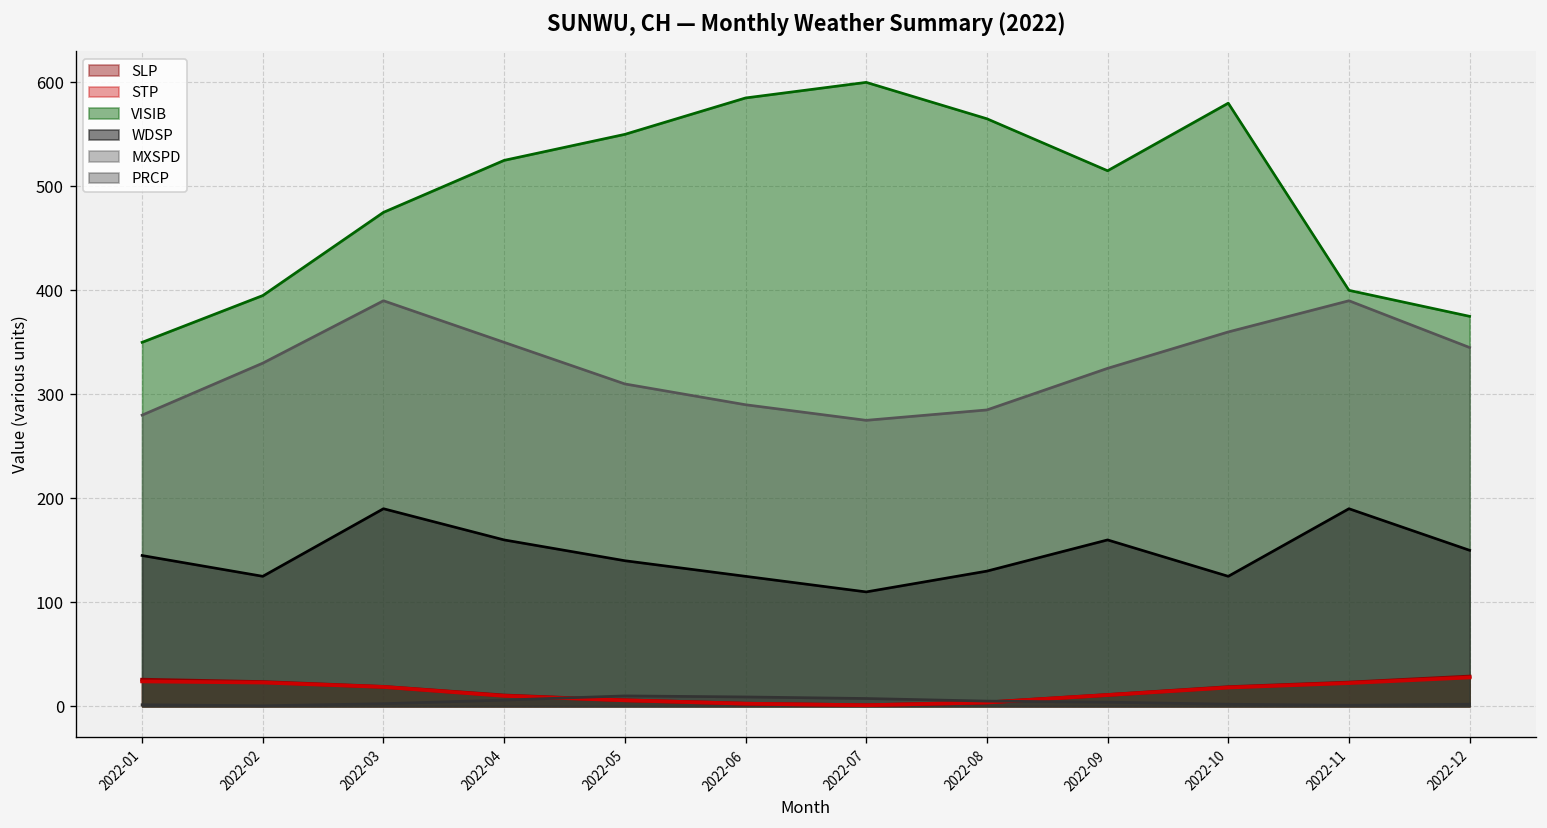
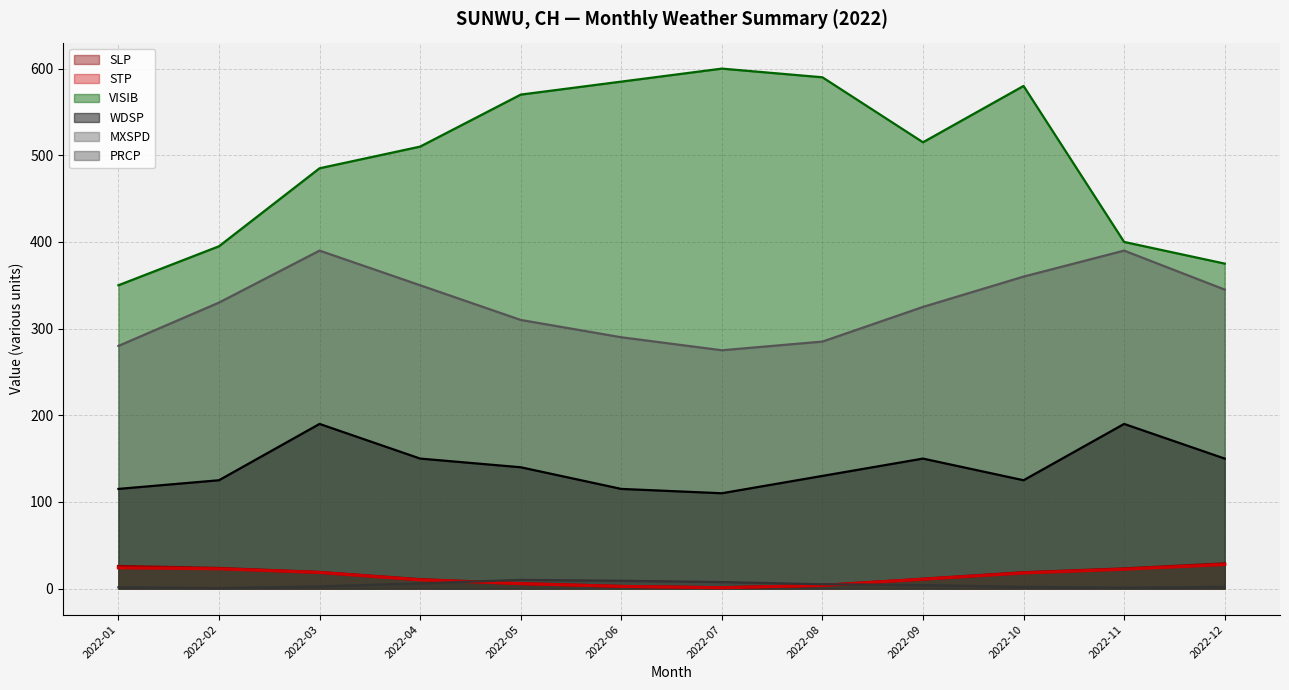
WDSP, 2022-01: 150 -> 110
VISIB, 2022-03: 475 -> 485
VISIB, 2022-04: 530 -> 510
WDSP, 2022-04: 160 -> 150
VISIB, 2022-05: 550 -> 570
WDSP, 2022-06: 130 -> 110
VISIB, 2022-08: 570 -> 590
WDSP, 2022-09: 160 -> 150
